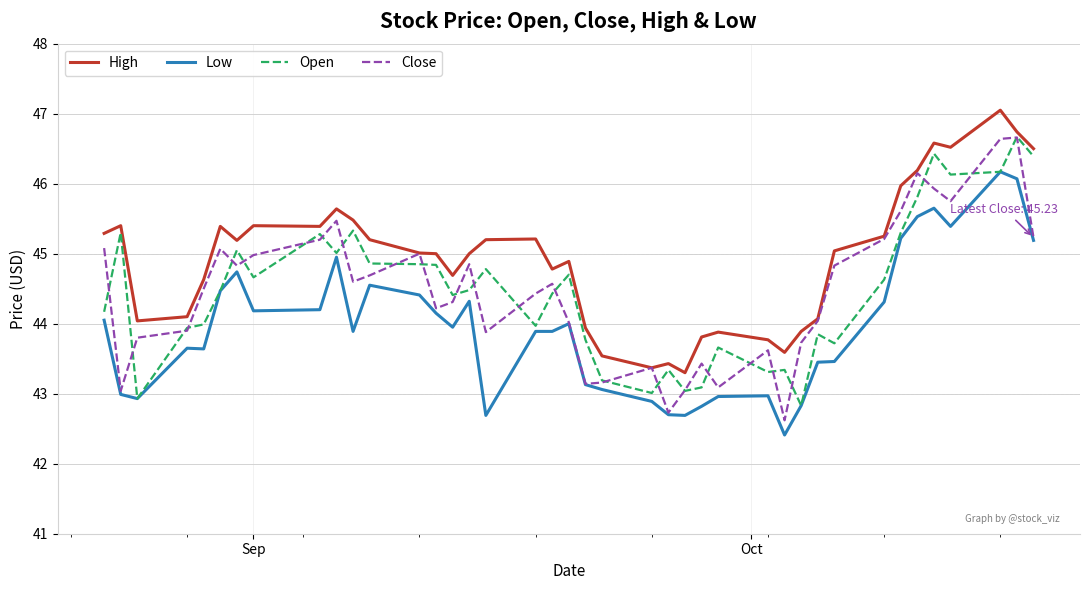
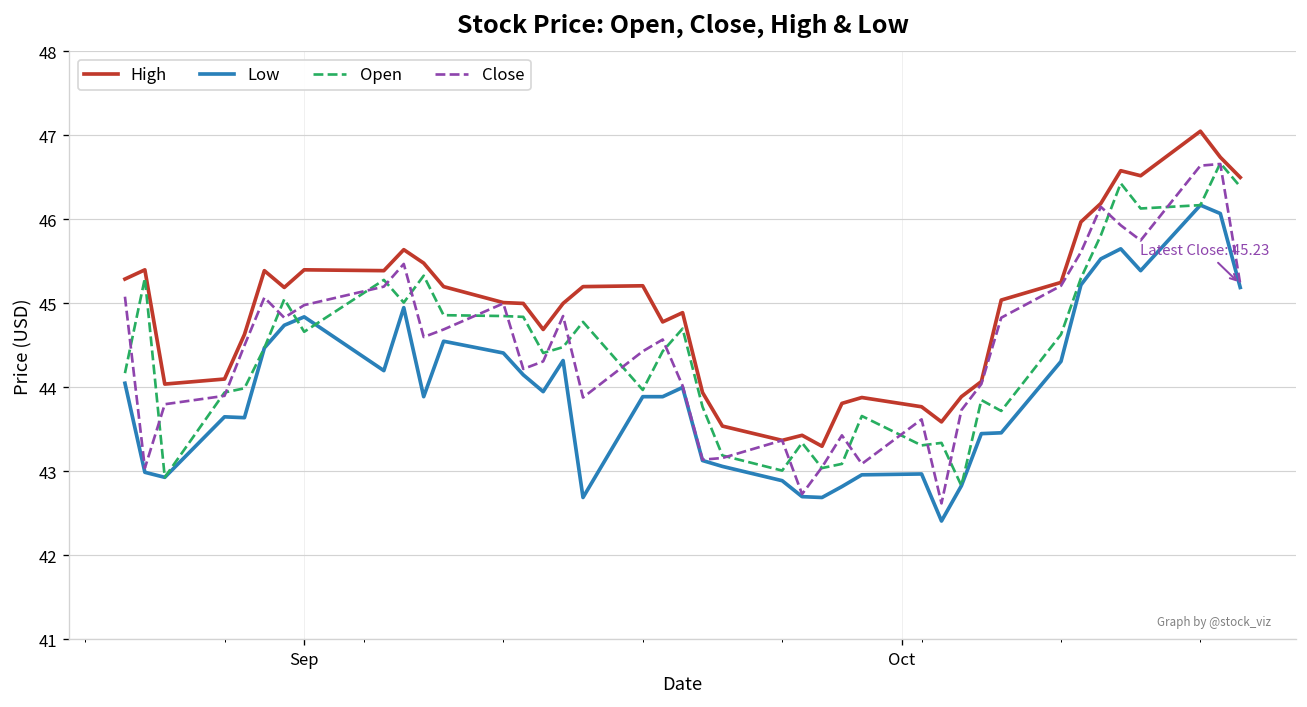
Low, Sep: 44.2 -> 44.8
